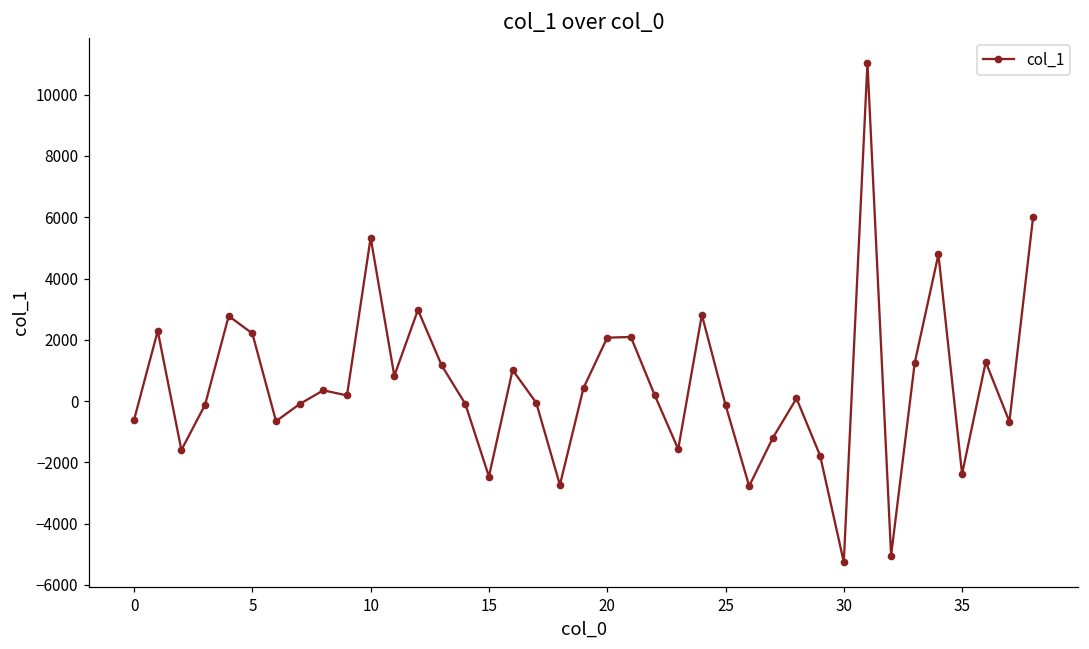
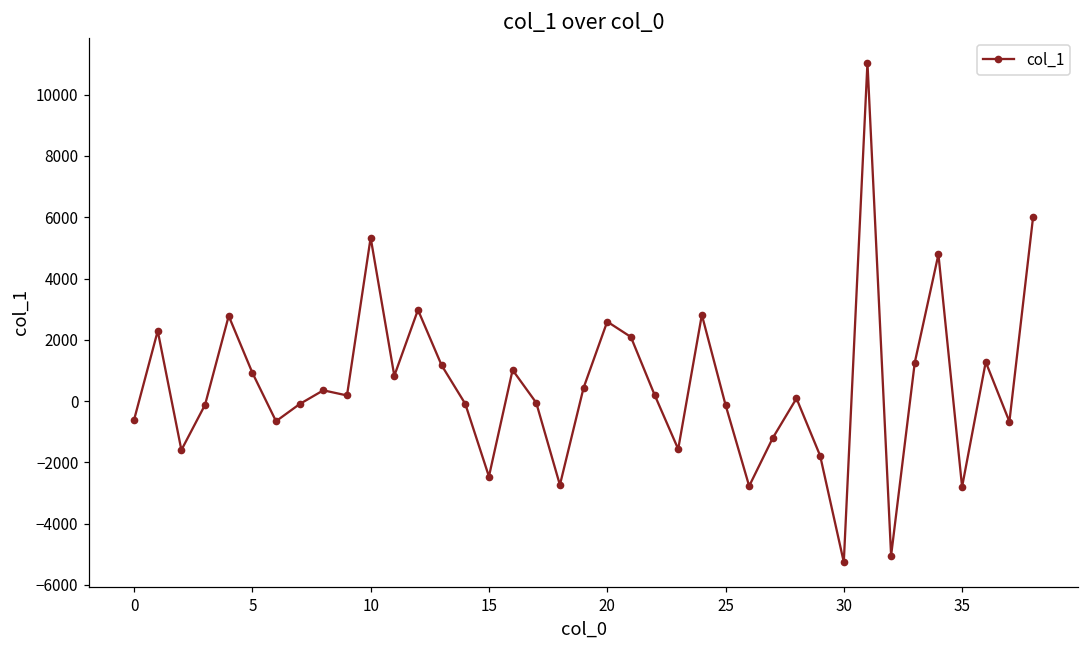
5: 2200 -> 900
20: 2100 -> 2600
35: -2400 -> -2800
